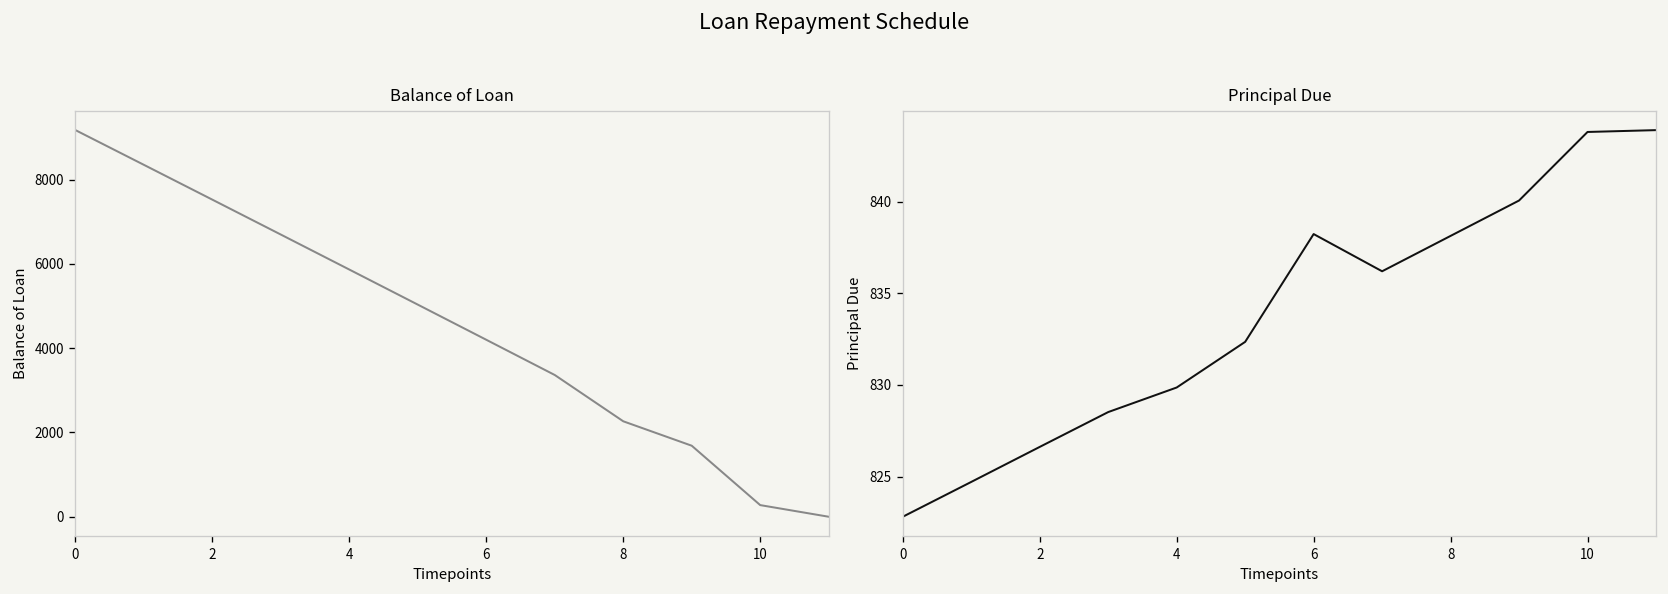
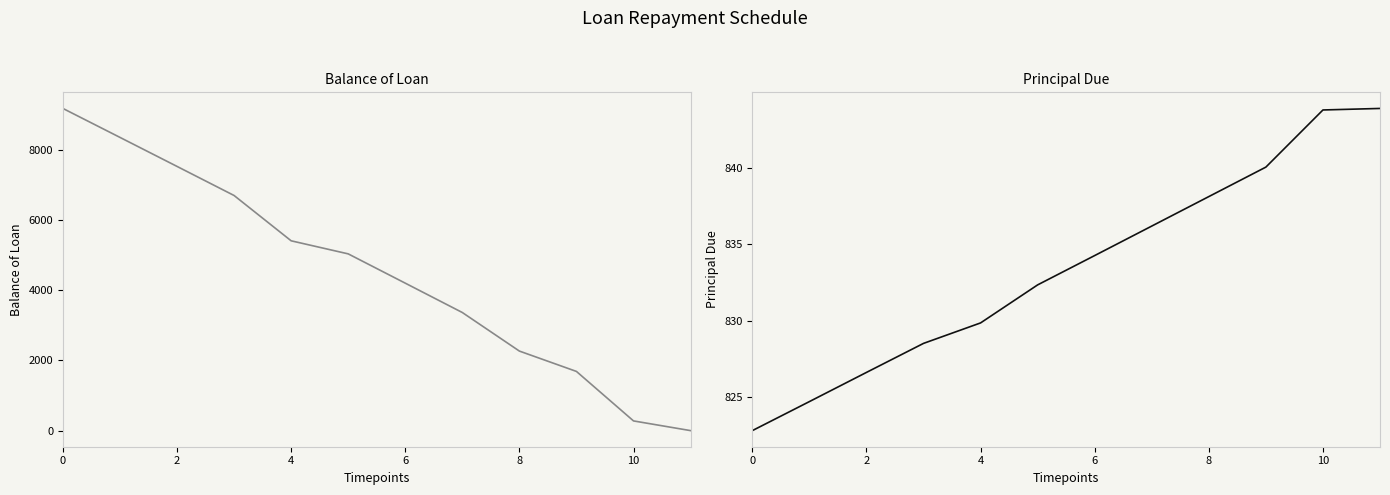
Balance of Loan, 4: 5900 -> 5400
Principal Due, 6: 838.2 -> 834.3
